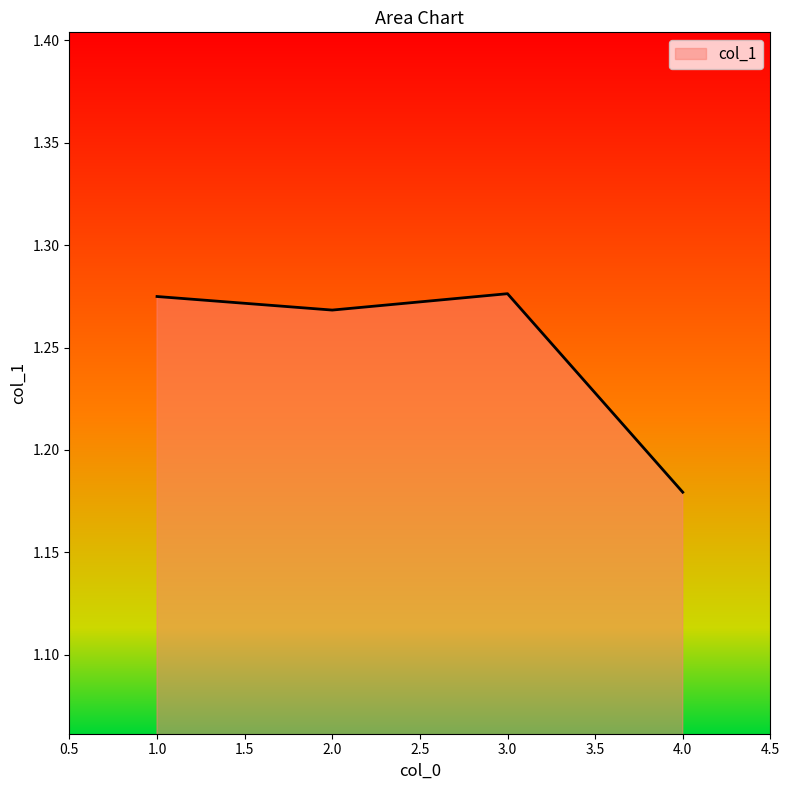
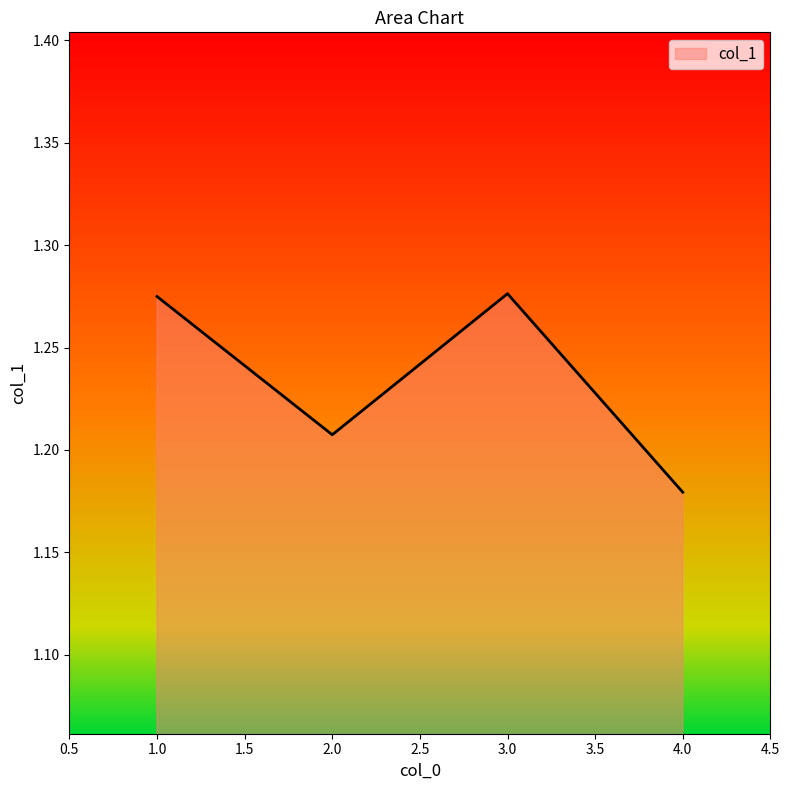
2.0: 1.268 -> 1.207
